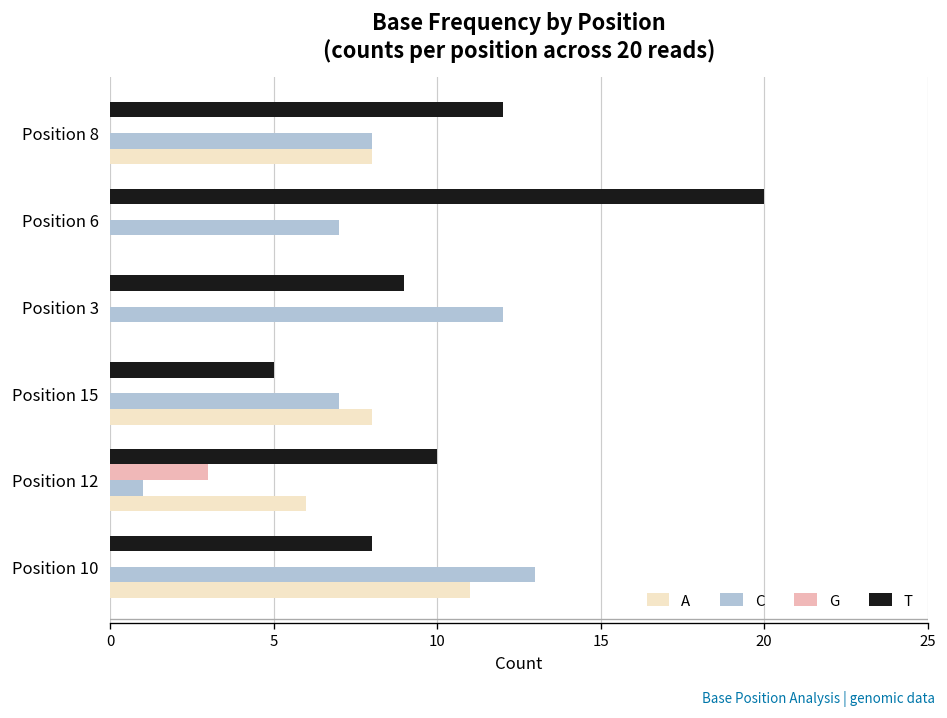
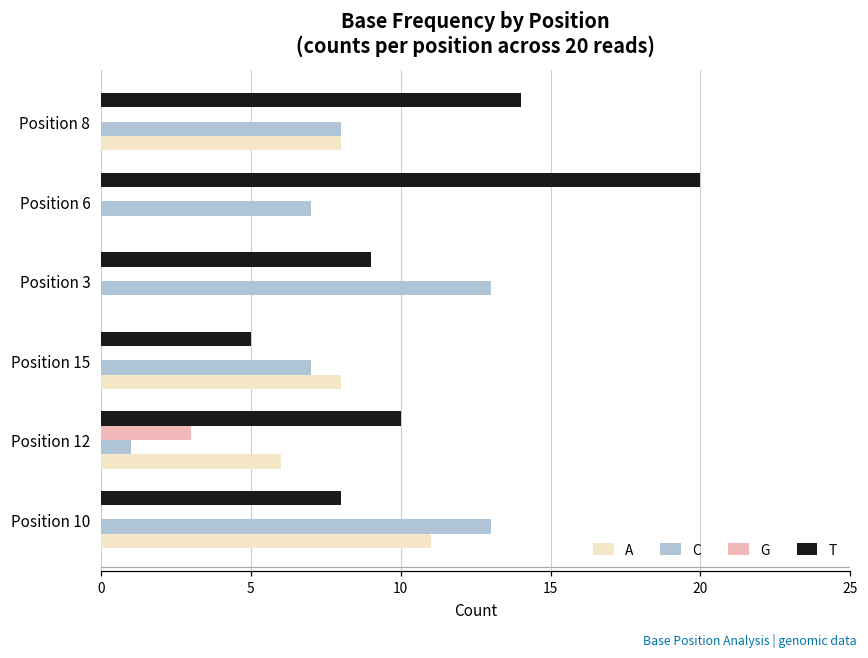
T, Position 8: 12 -> 14
C, Position 3: 12 -> 13
